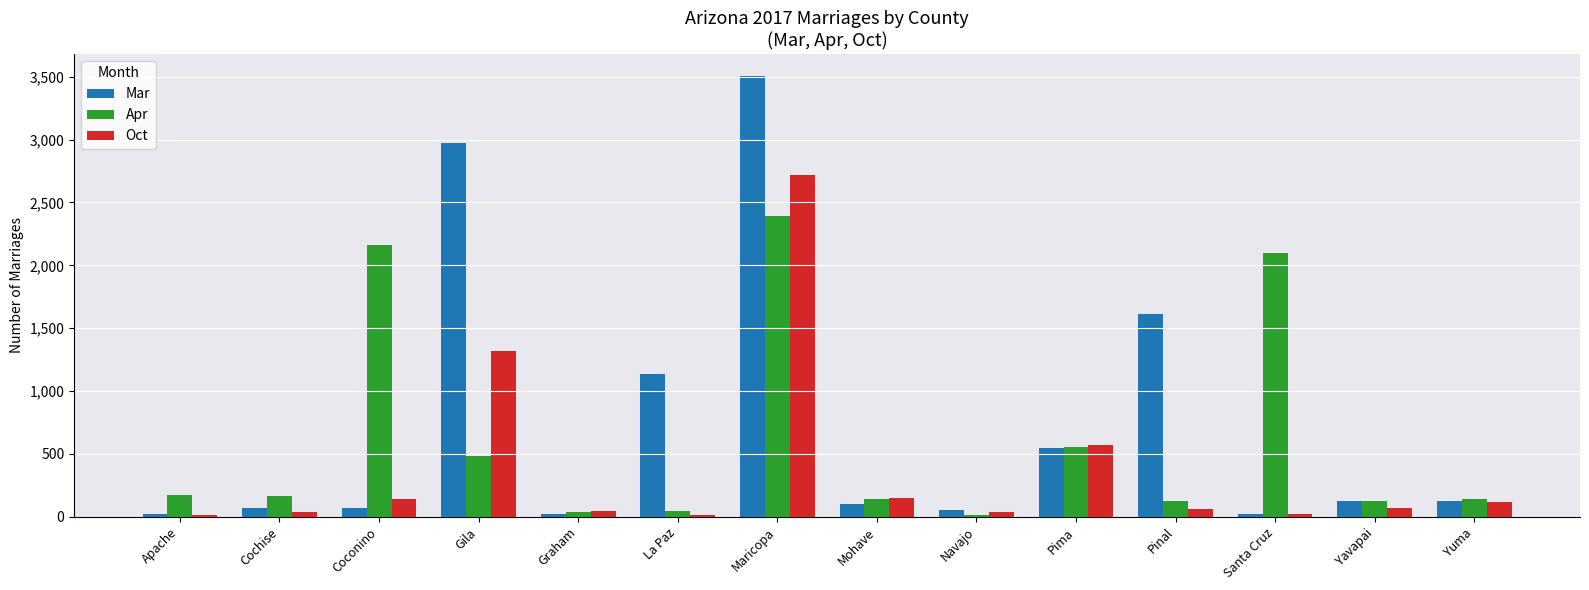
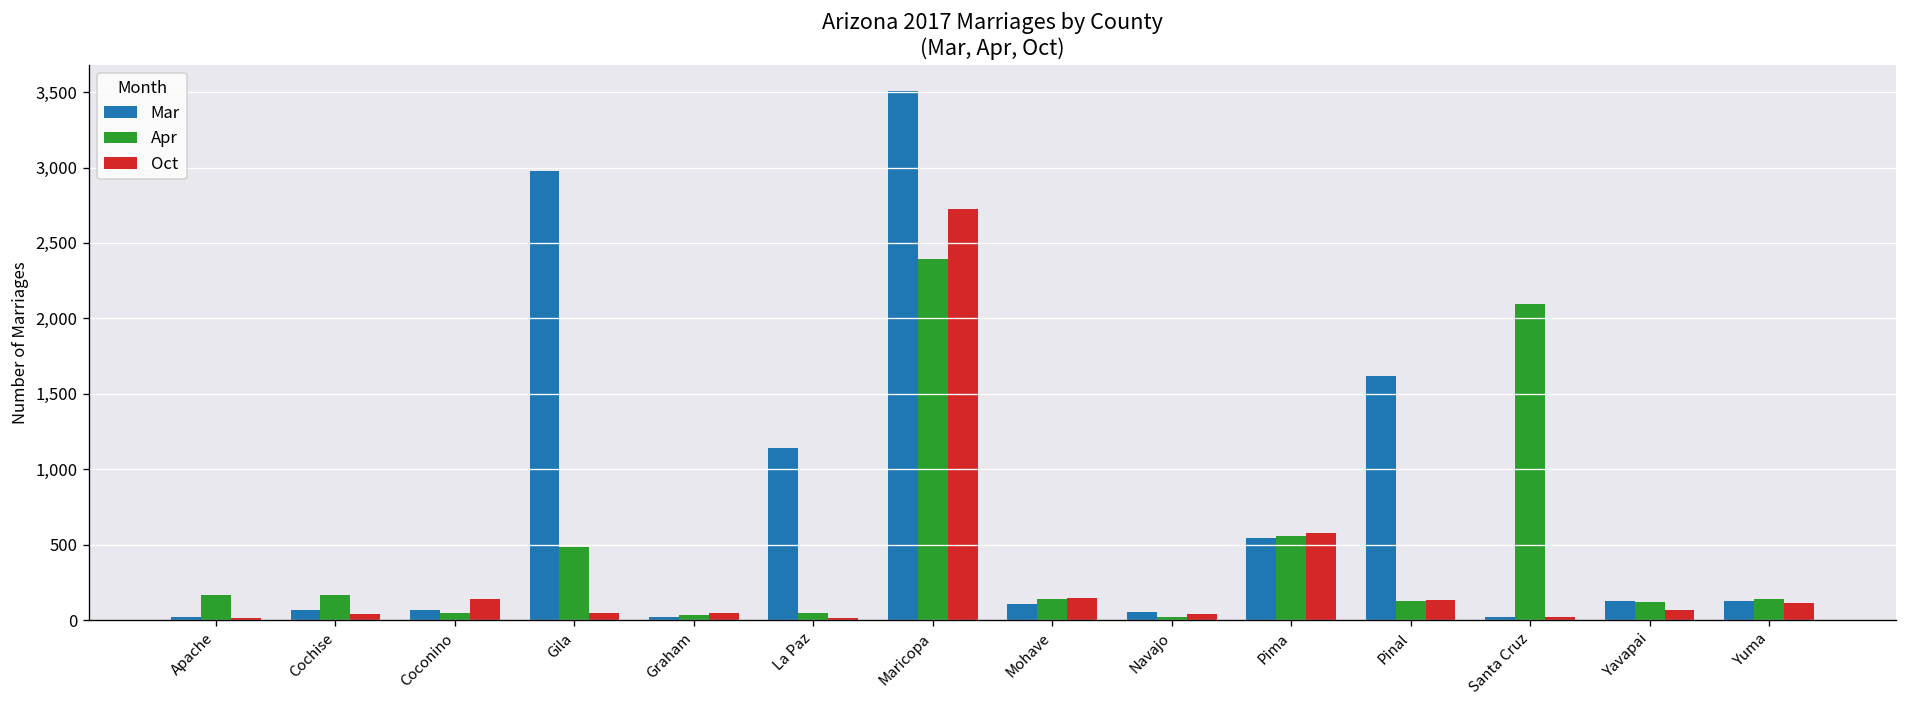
Apr, Coconino: 2,160 -> 50
Oct, Gila: 1,320 -> 40
Oct, Pinal: 60 -> 130
